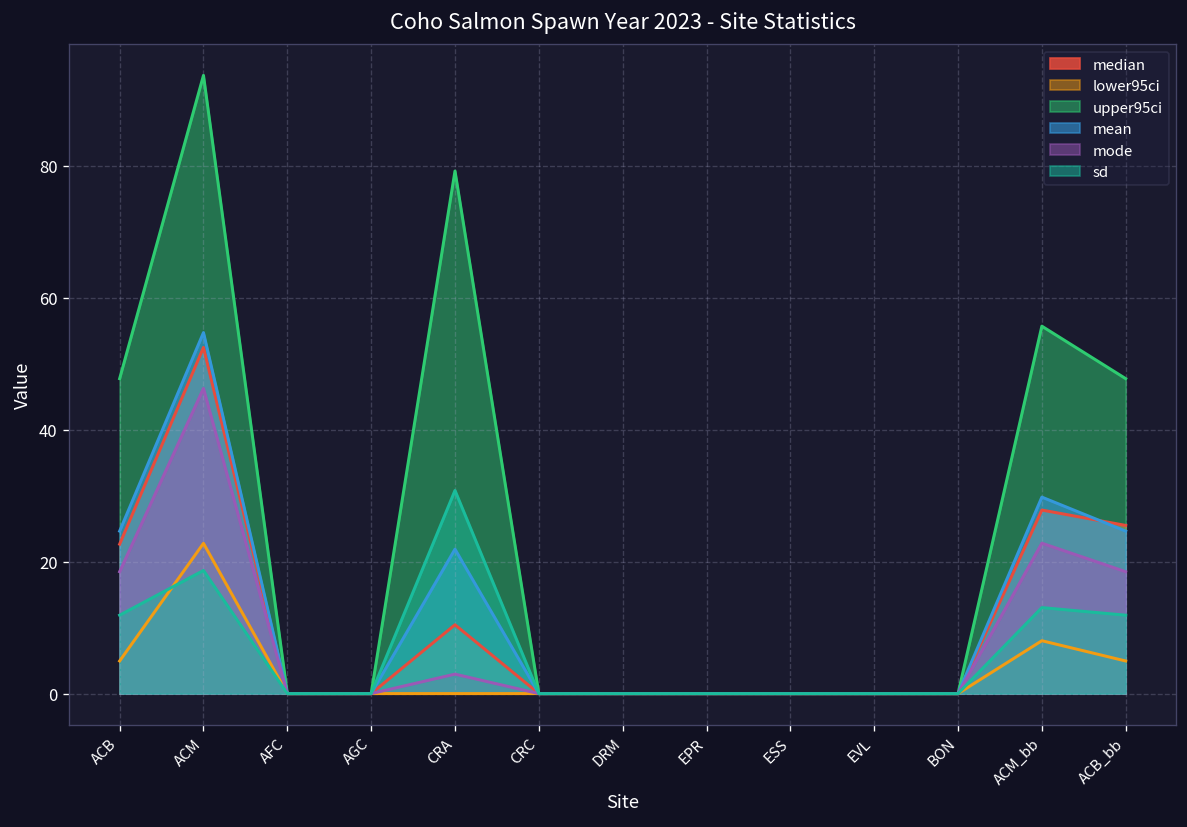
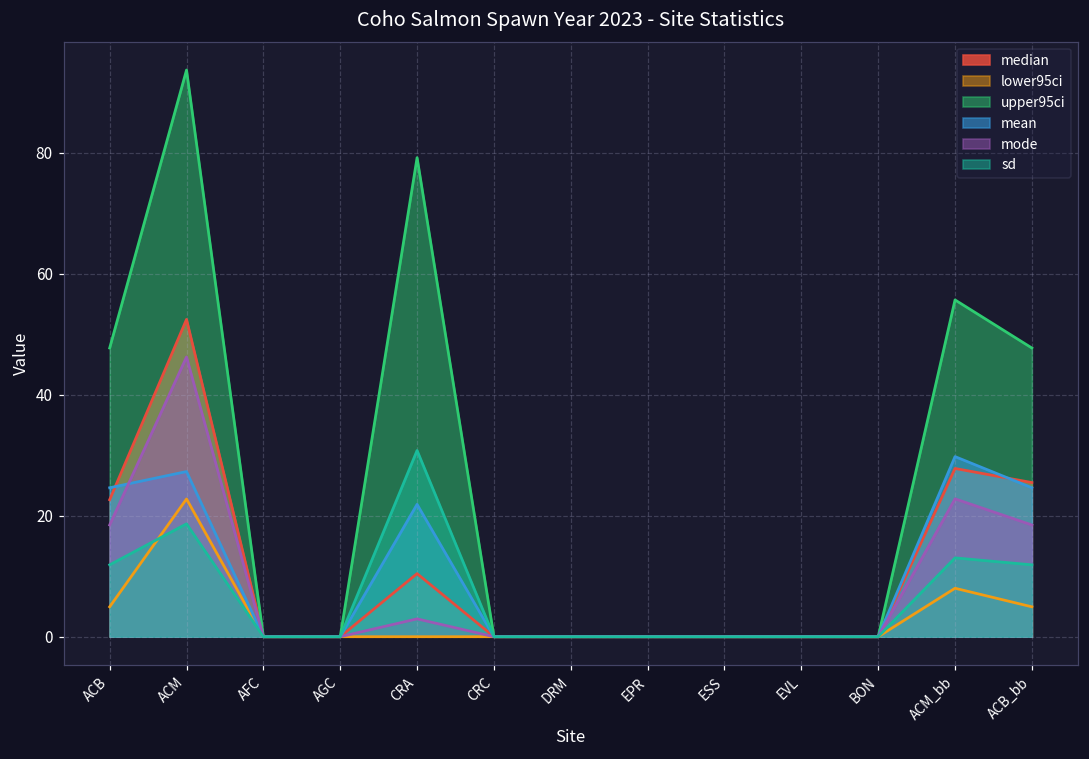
mean, ACM: 55 -> 27
